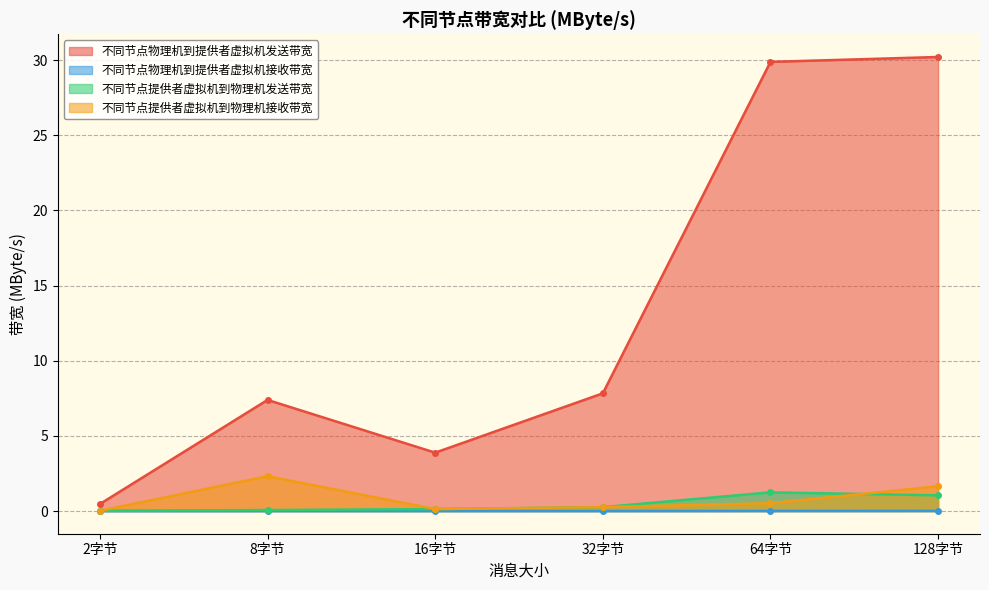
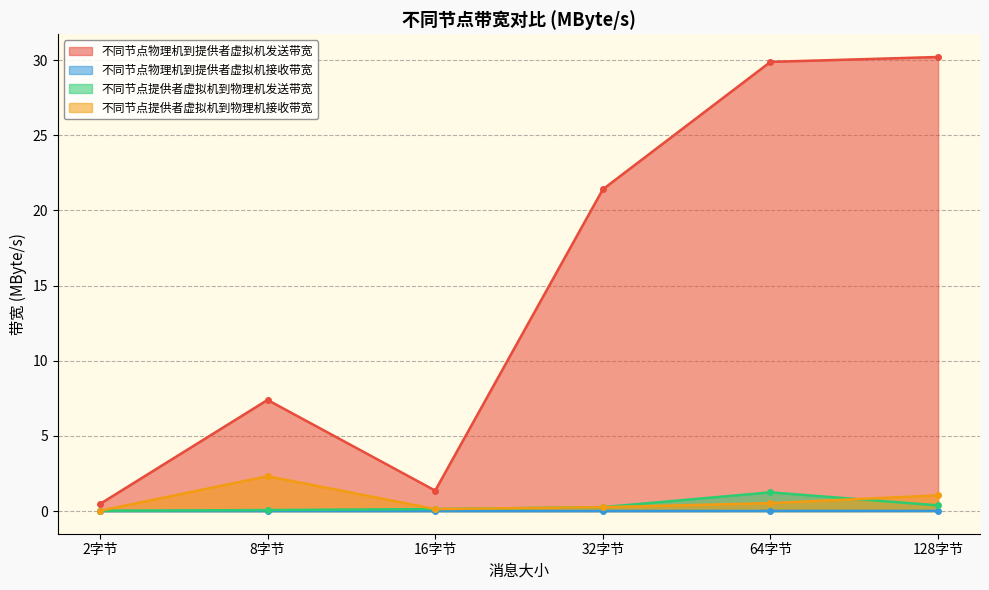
不同节点物理机到提供者虚拟机发送带宽, 16字节: 3.9 -> 1.4
不同节点物理机到提供者虚拟机发送带宽, 32字节: 7.8 -> 21.4
不同节点提供者虚拟机到物理机发送带宽, 128字节: 1.0 -> 0.4
不同节点提供者虚拟机到物理机接收带宽, 128字节: 1.6 -> 1.0
